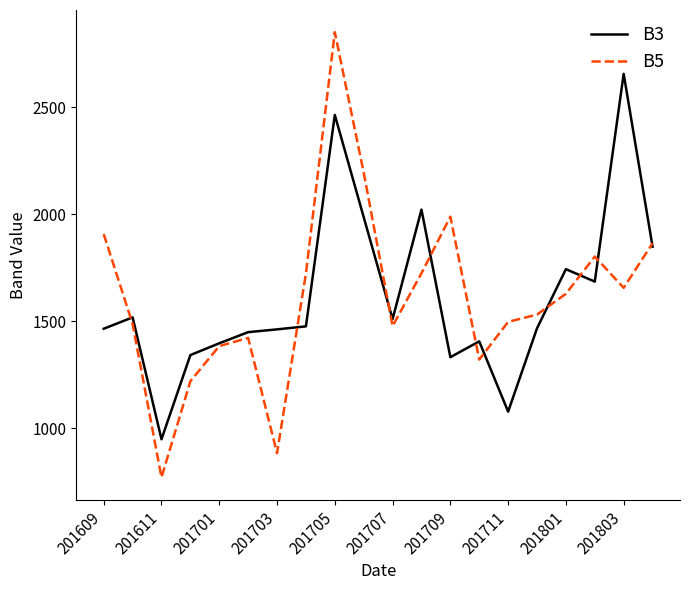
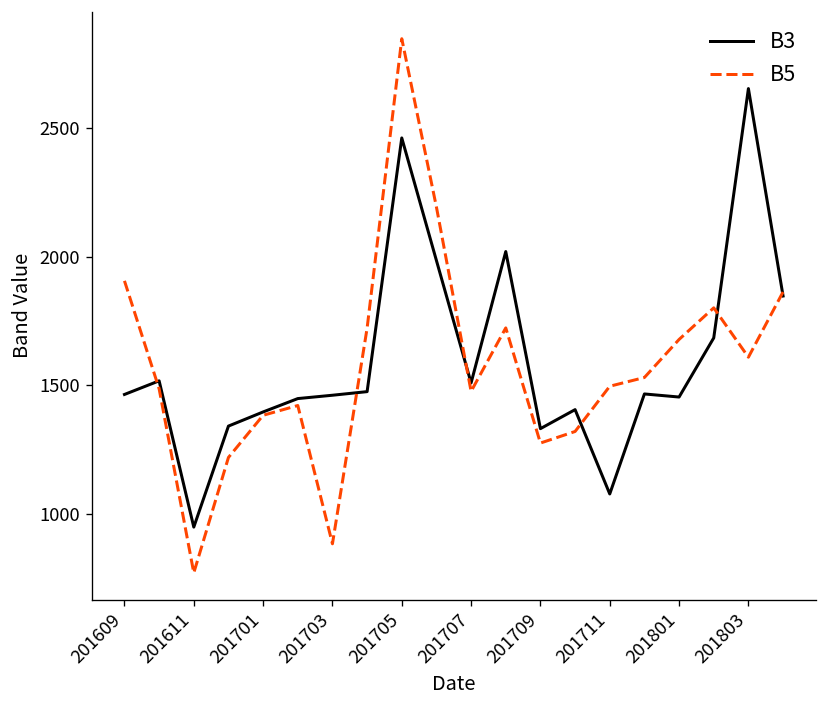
B5, 201709: 1990 -> 1280
B3, 201801: 1740 -> 1460
B5, 201801: 1630 -> 1680
B5, 201803: 1660 -> 1610
